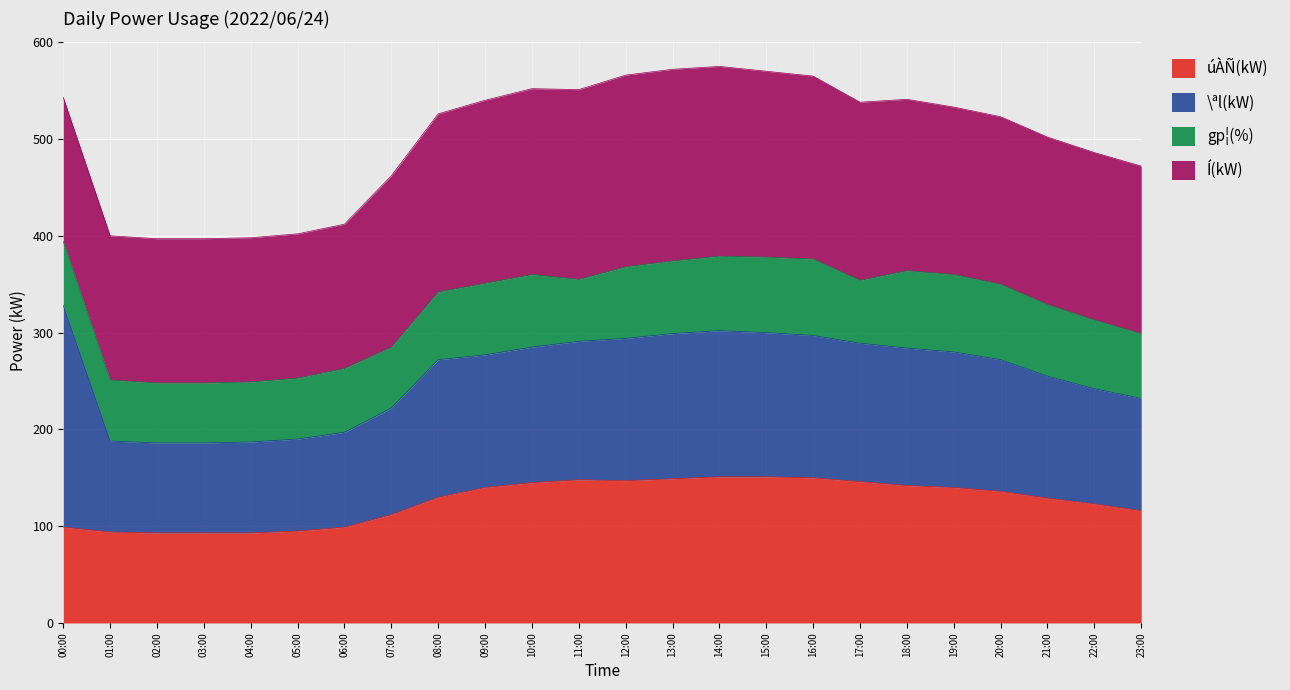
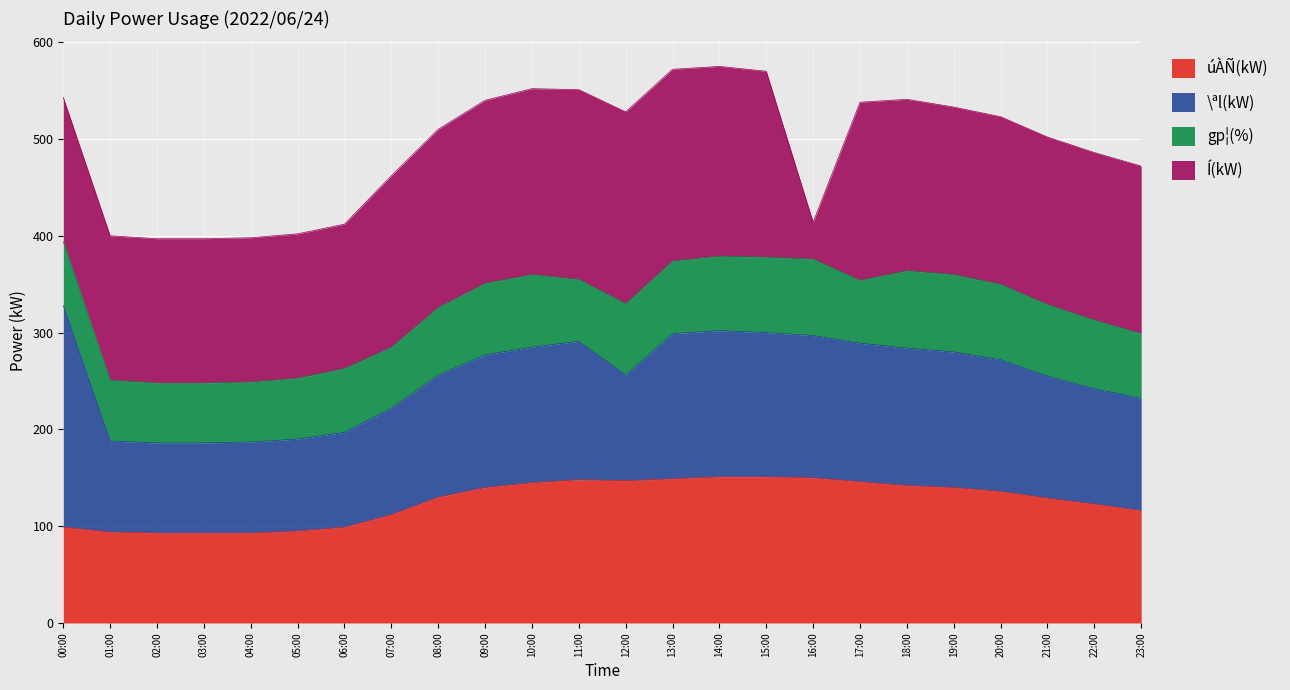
\ªl(kW), 08:00: 140 -> 130
\ªl(kW), 12:00: 150 -> 110
Í(kW), 16:00: 190 -> 40
